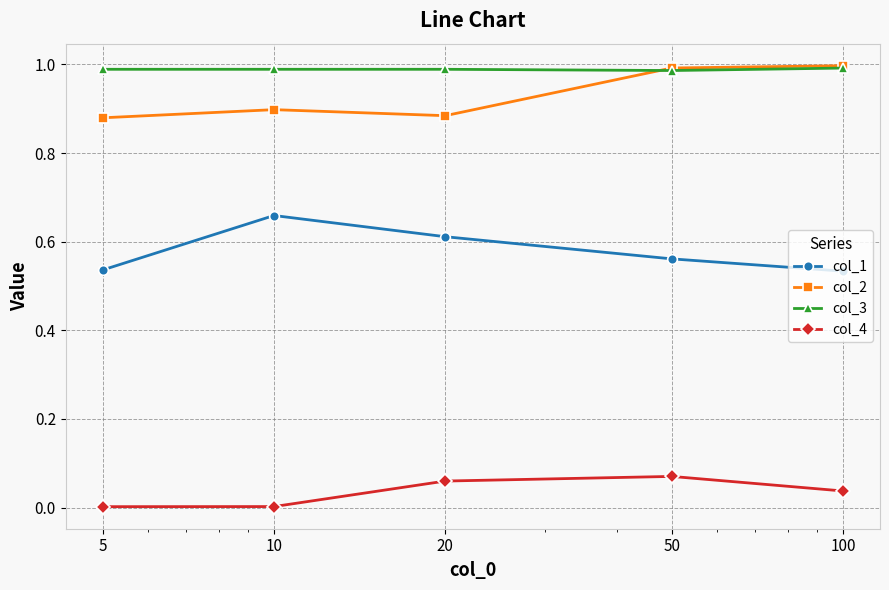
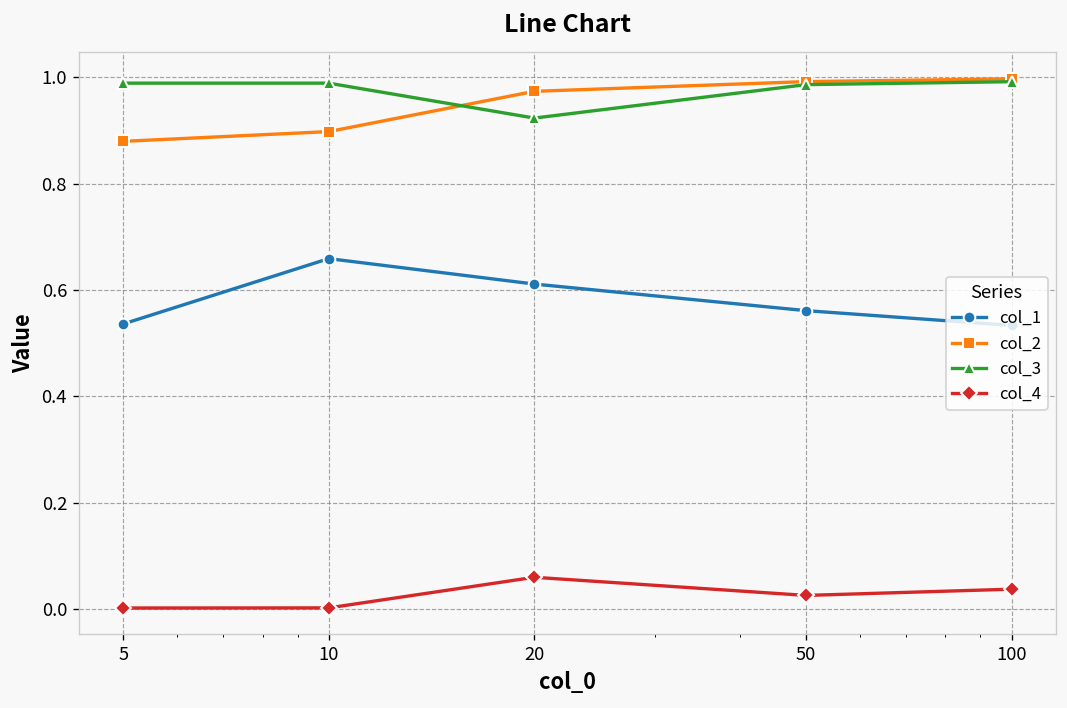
col_2, 20: 0.88 -> 0.97
col_3, 20: 0.99 -> 0.92
col_4, 50: 0.07 -> 0.03
